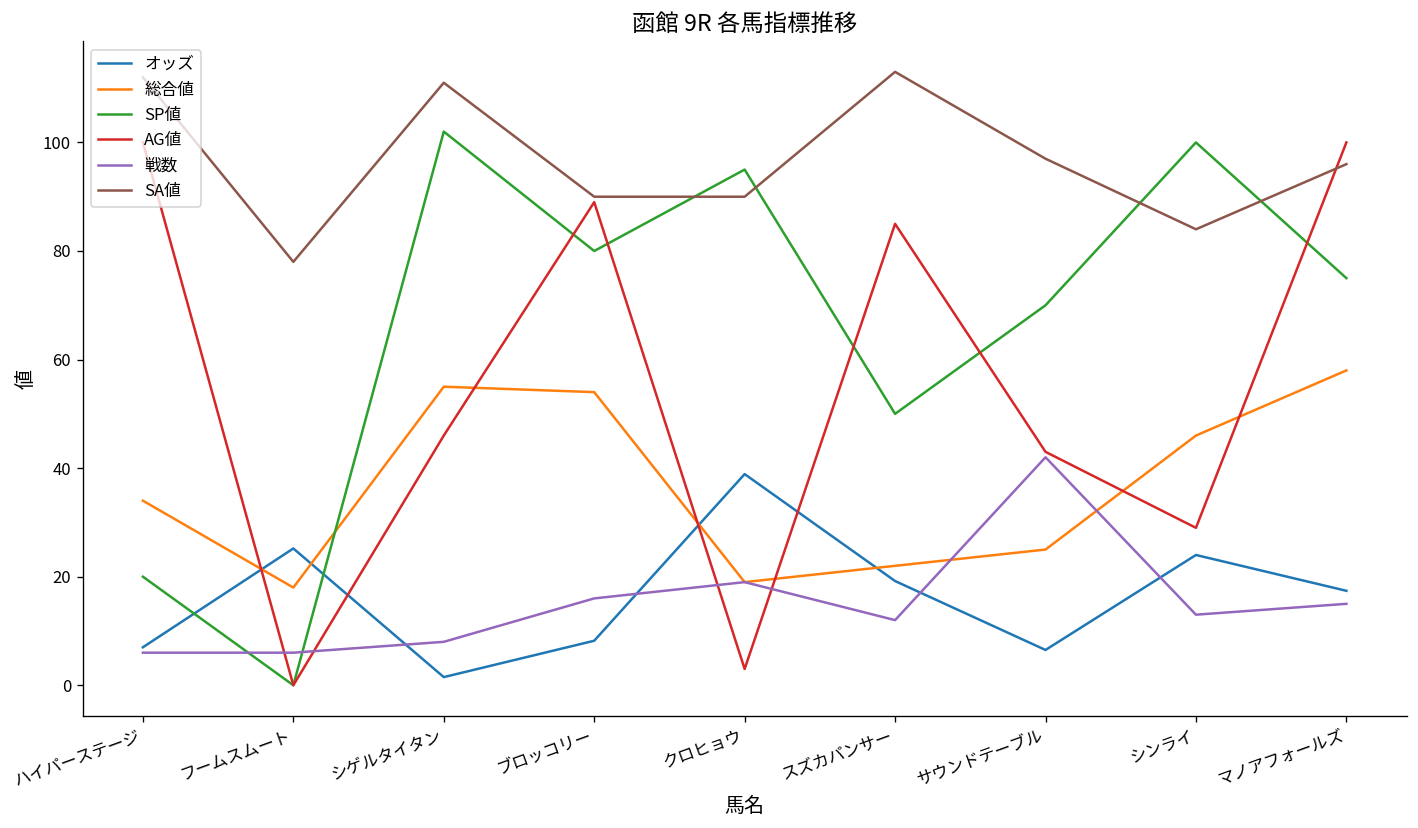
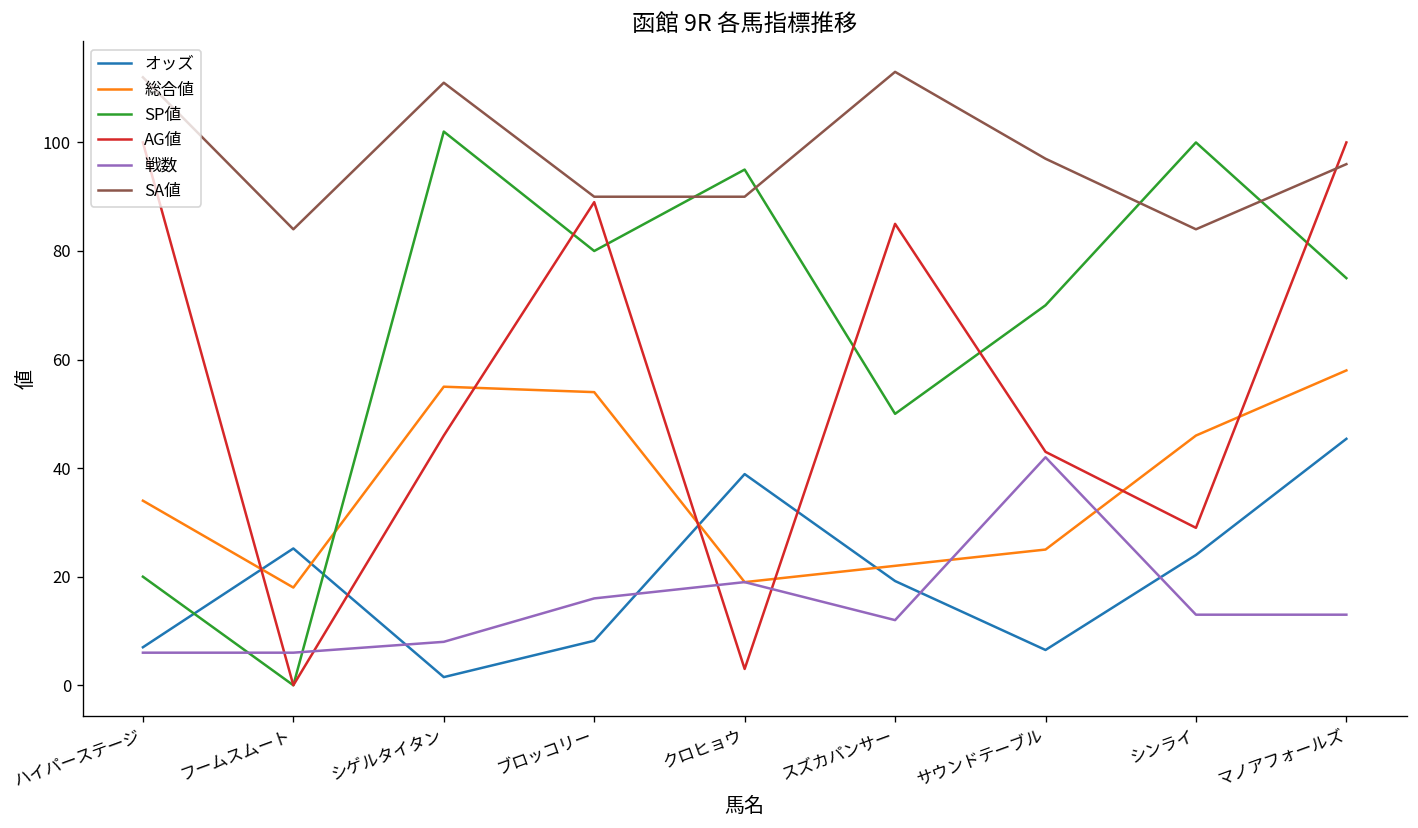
SA値, フームスムート: 78 -> 84
オッズ, マノアフォールズ: 17 -> 45
戦数, マノアフォールズ: 15 -> 13
